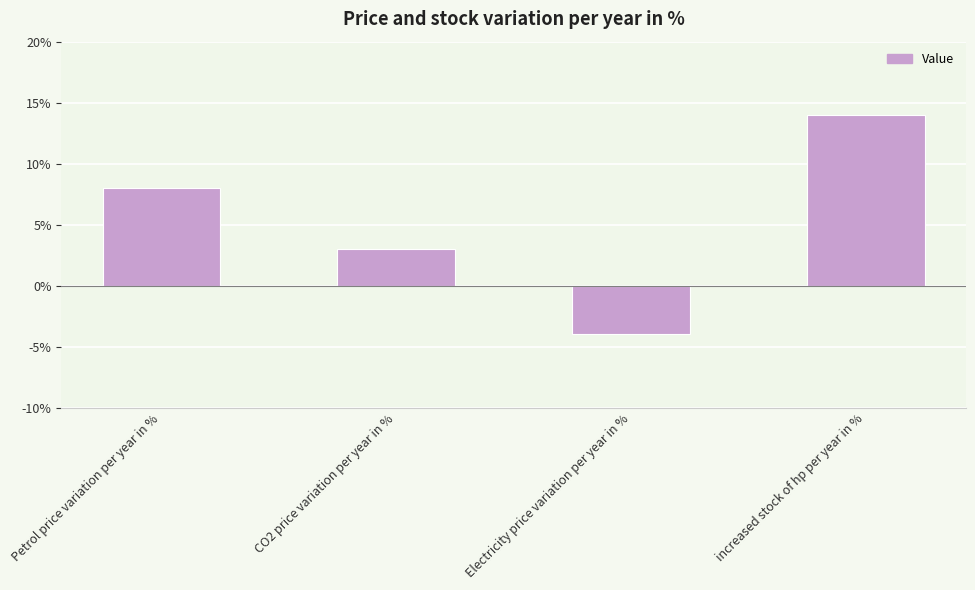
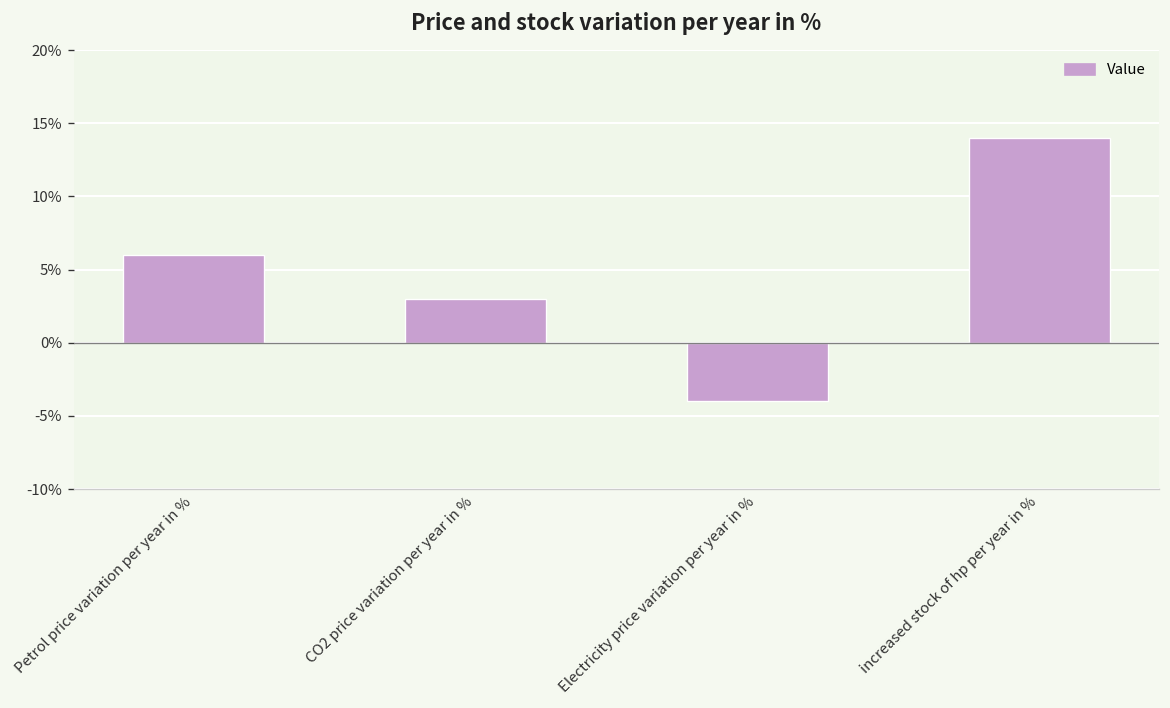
Petrol price variation per year in %: 8.0% -> 6.0%
